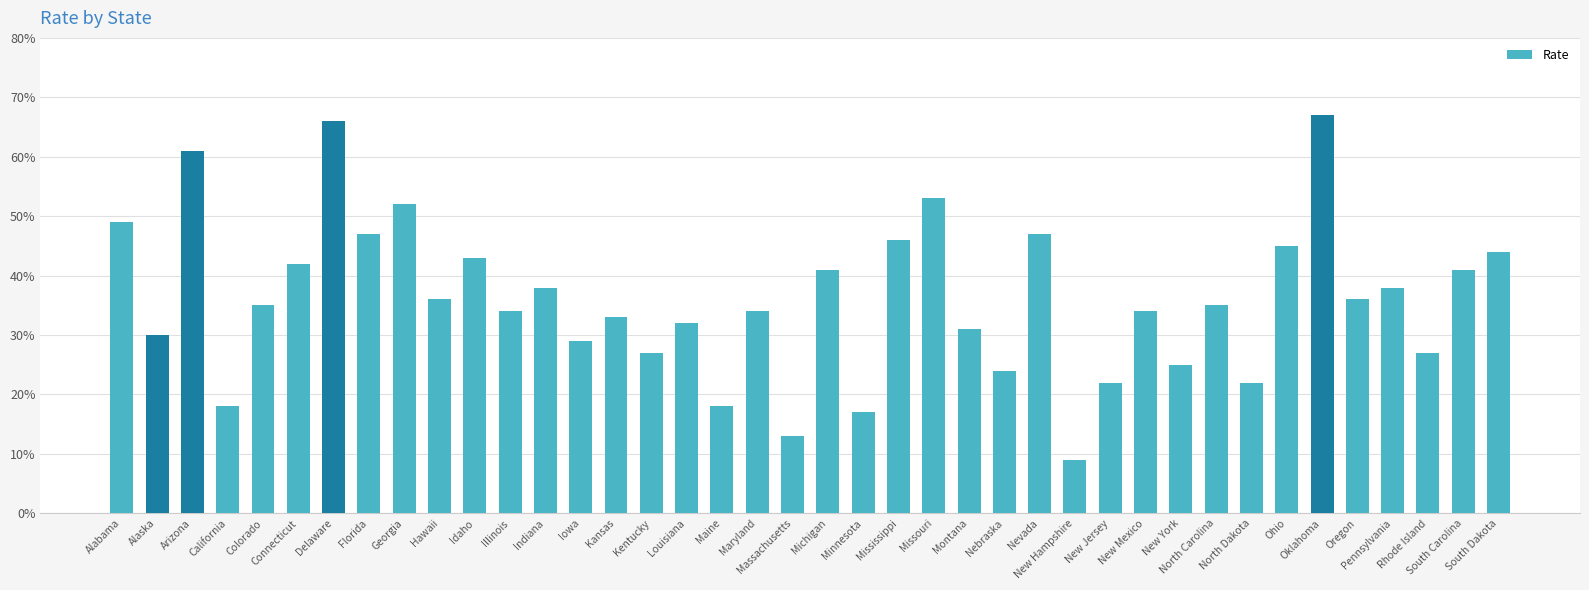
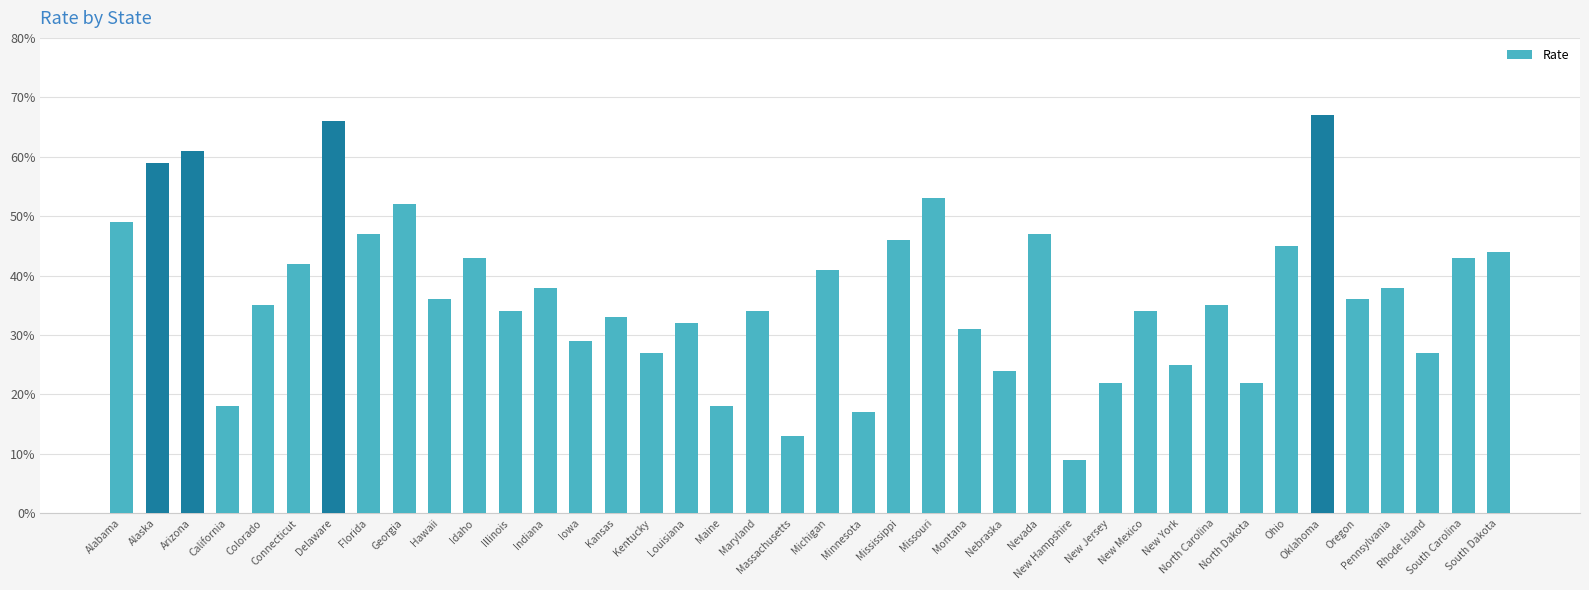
Alaska: 30% -> 59%
South Carolina: 41% -> 43%
